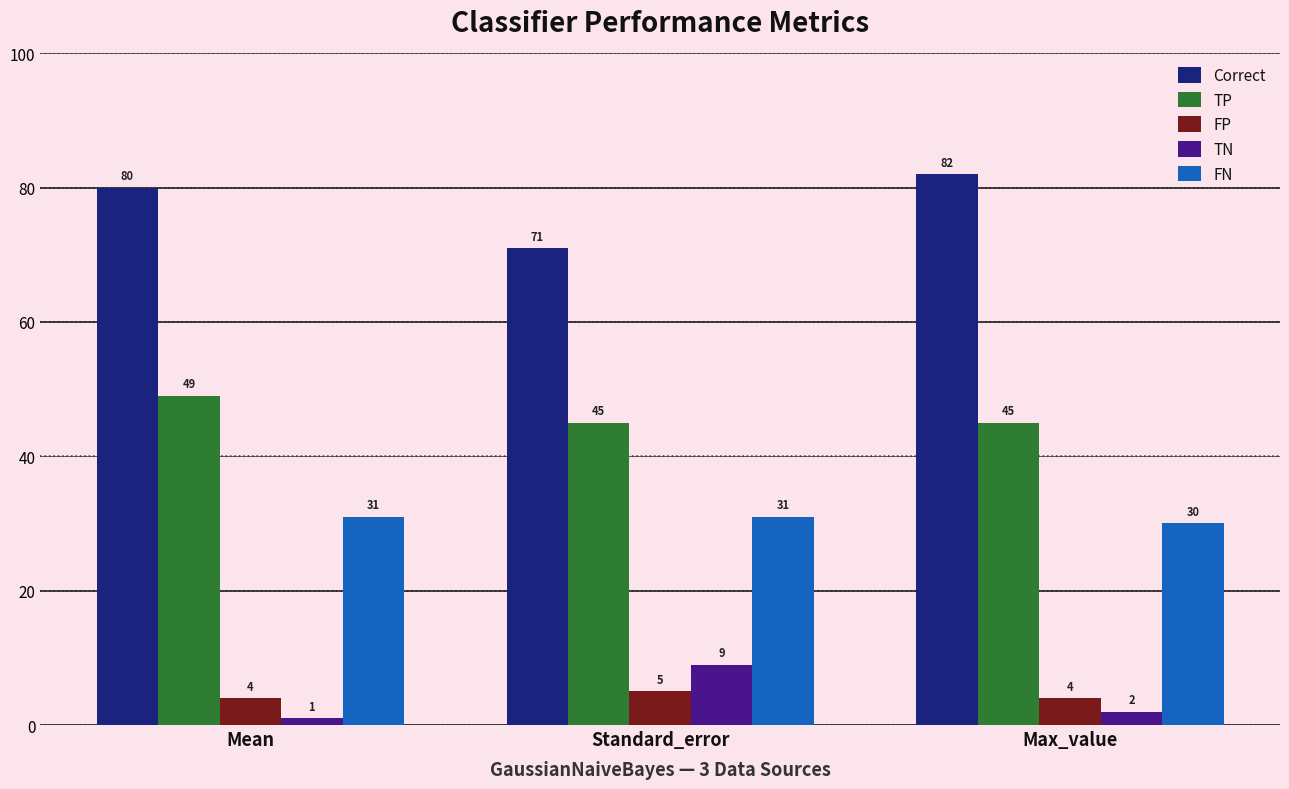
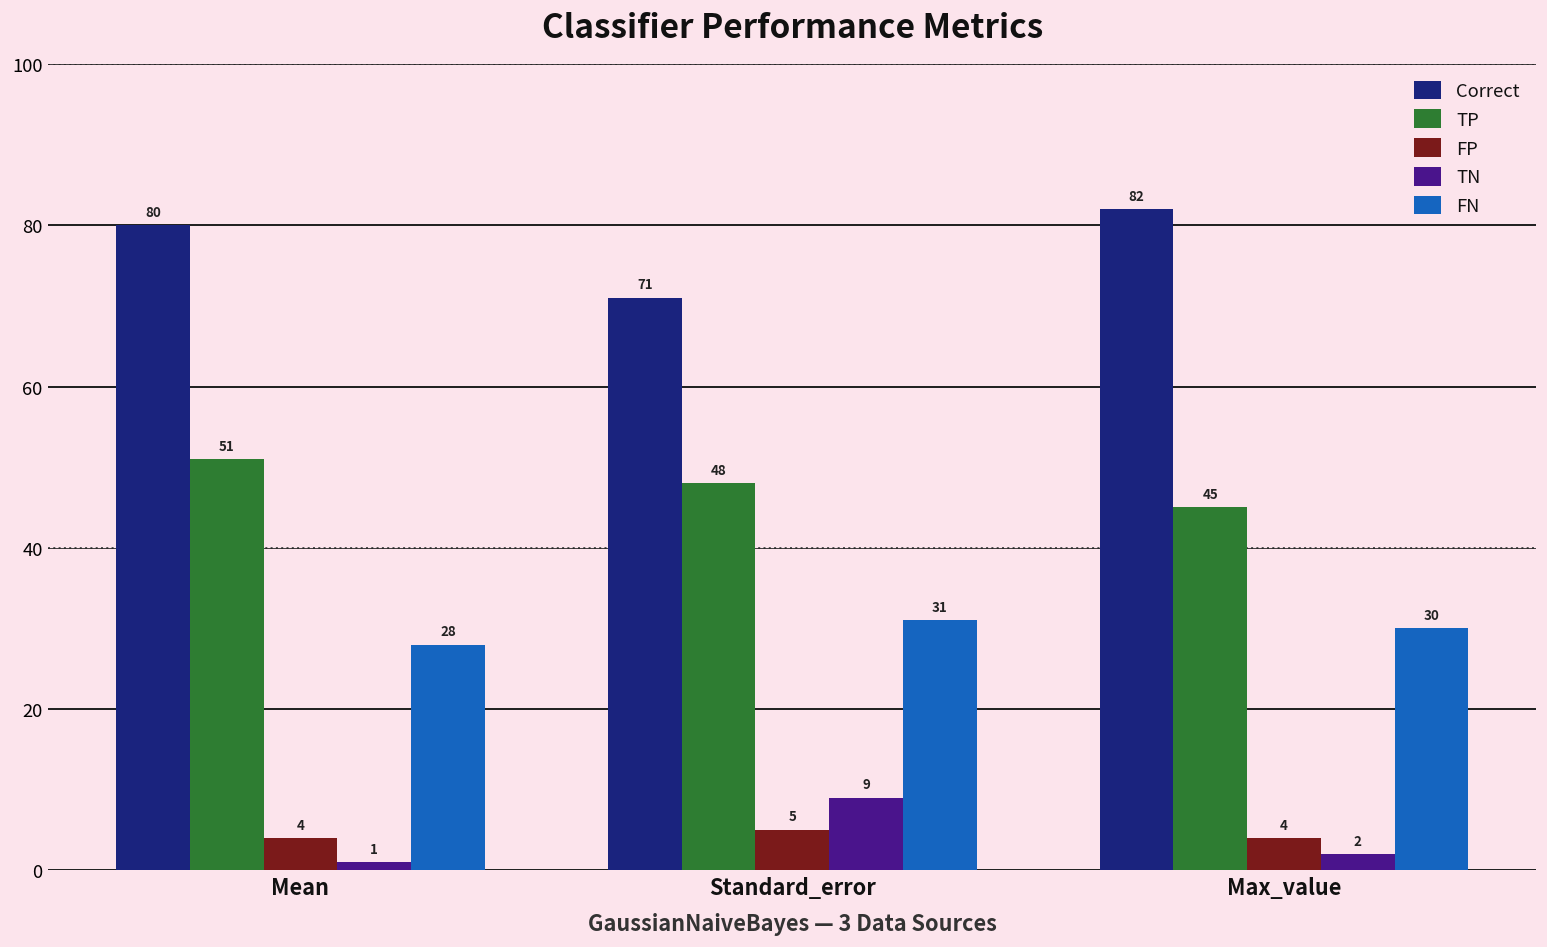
TP, Mean: 49 -> 51
FN, Mean: 31 -> 28
TP, Standard_error: 45 -> 48
